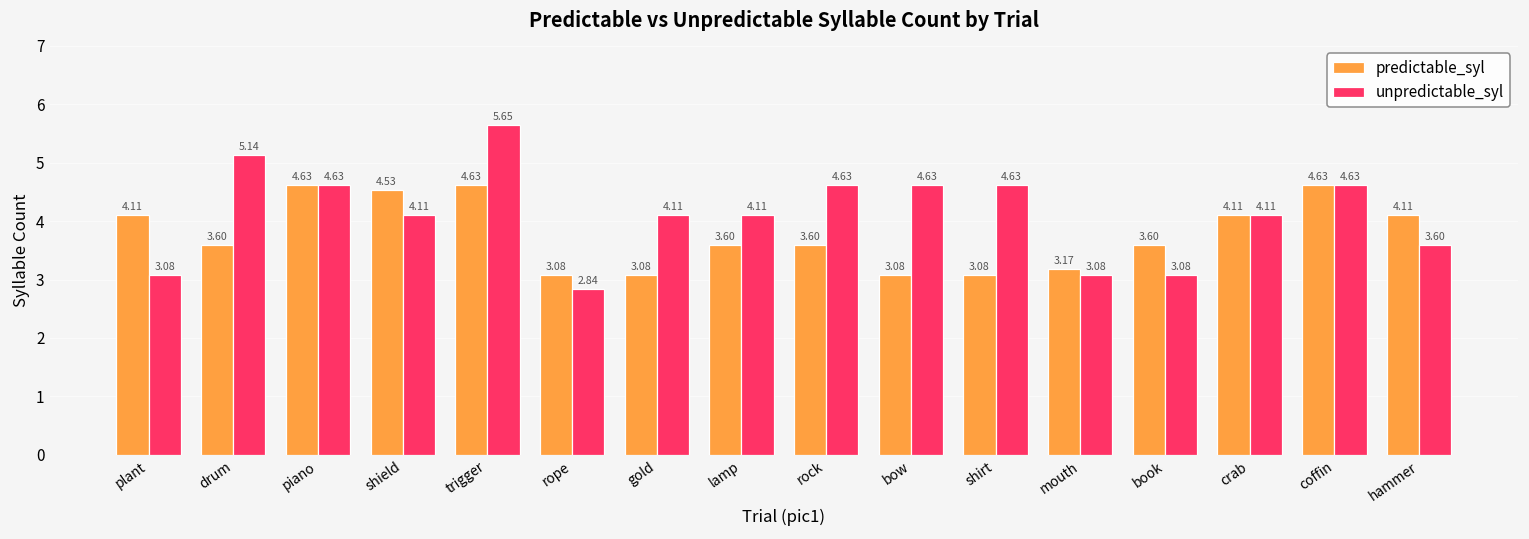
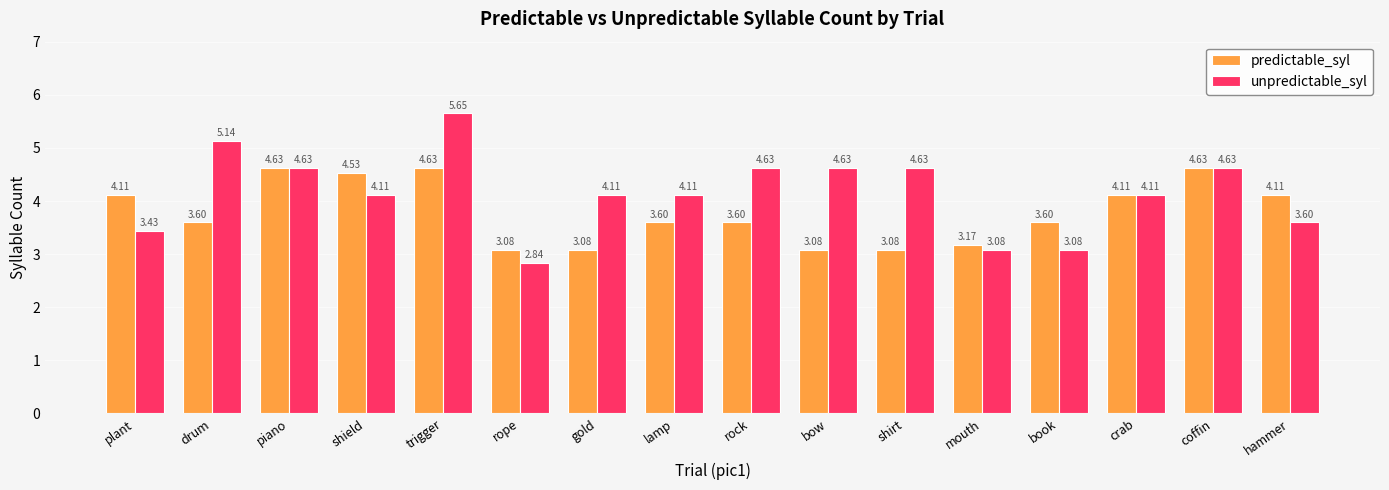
unpredictable_syl, plant: 3.08 -> 3.43
